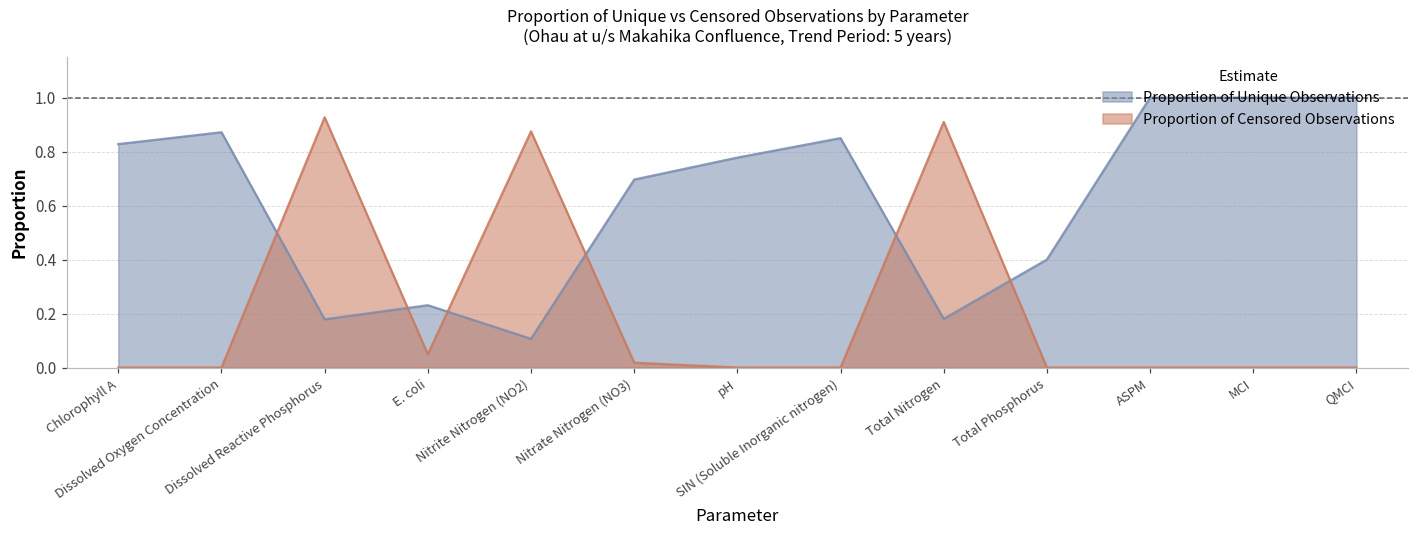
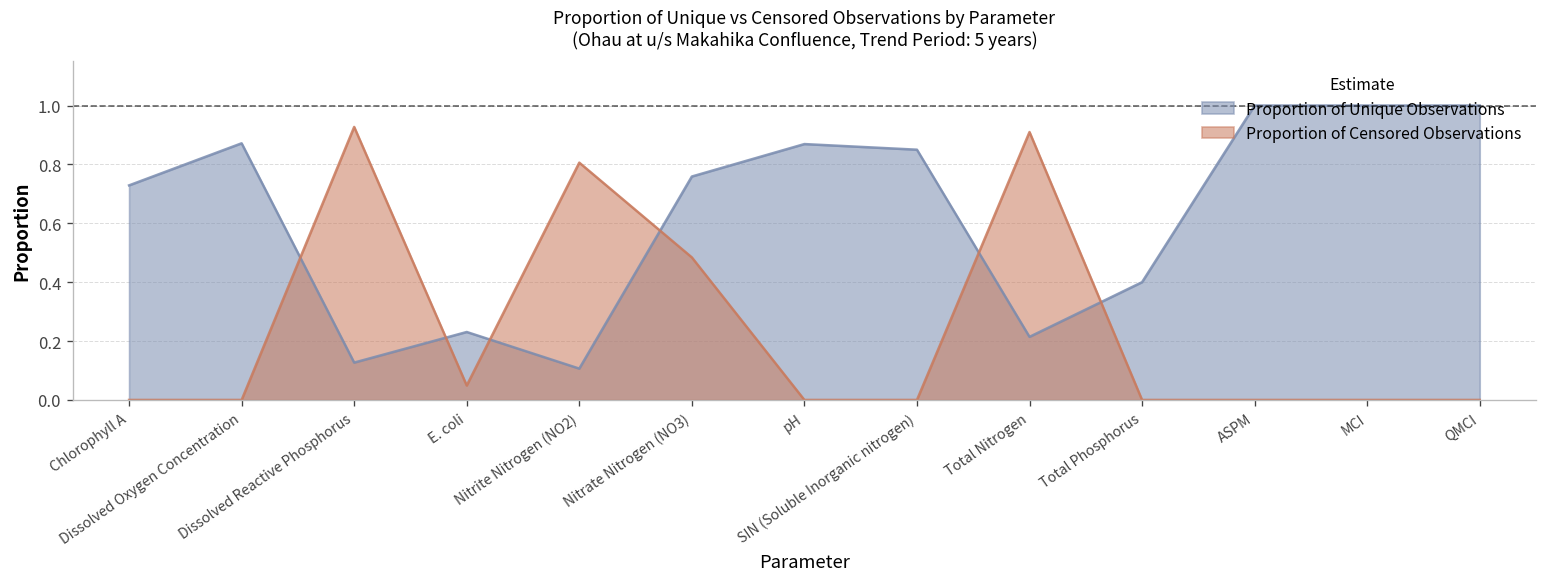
Proportion of Unique Observations, Chlorophyll A: 0.83 -> 0.73
Proportion of Unique Observations, Dissolved Reactive Phosphorus: 0.18 -> 0.13
Proportion of Censored Observations, Nitrite Nitrogen (NO2): 0.88 -> 0.81
Proportion of Unique Observations, Nitrate Nitrogen (NO3): 0.70 -> 0.76
Proportion of Censored Observations, Nitrate Nitrogen (NO3): 0.02 -> 0.48
Proportion of Unique Observations, pH: 0.78 -> 0.87
Proportion of Unique Observations, Total Nitrogen: 0.18 -> 0.21
